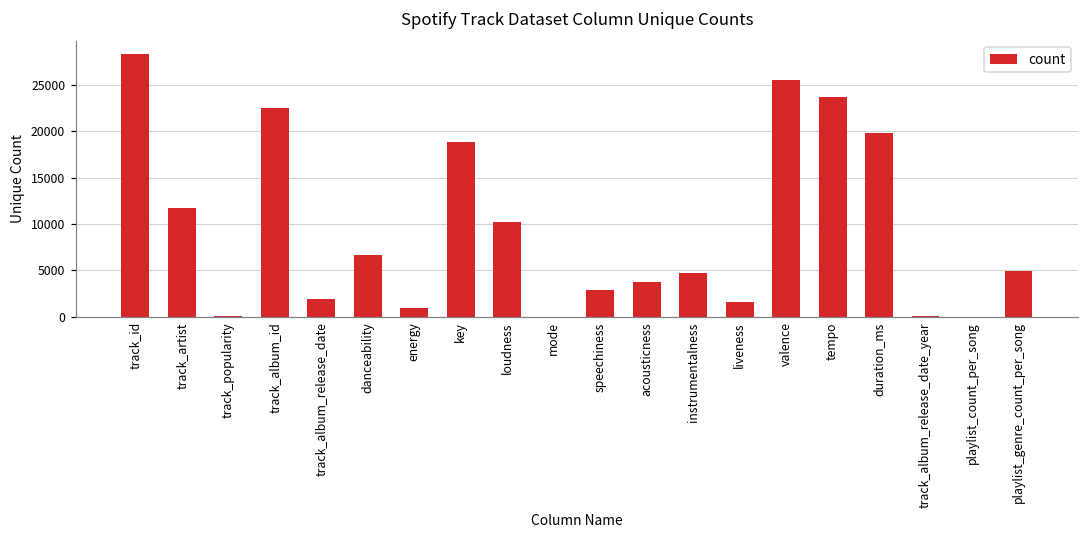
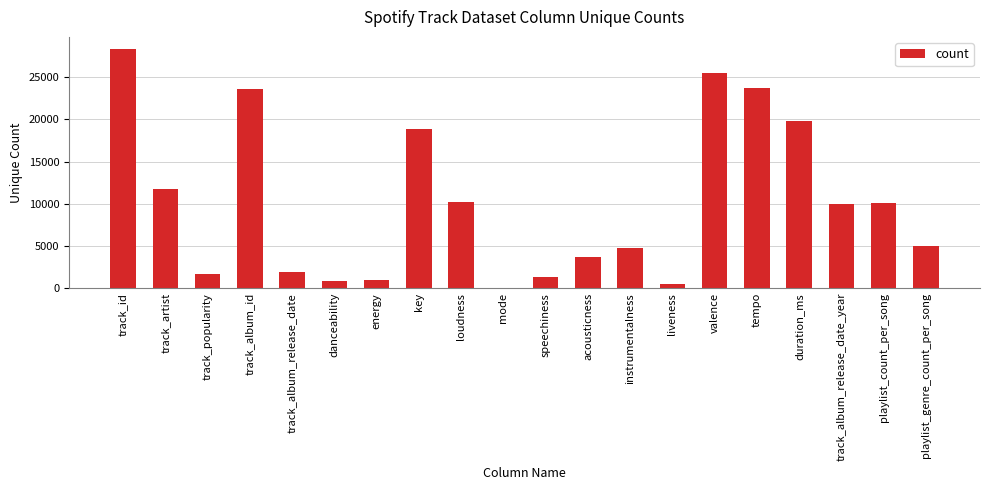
track_popularity: 0 -> 2000
track_album_id: 23000 -> 24000
danceability: 7000 -> 1000
speechiness: 3000 -> 1000
liveness: 2000 -> 0
track_album_release_date_year: 0 -> 10000
playlist_count_per_song: 0 -> 10000
